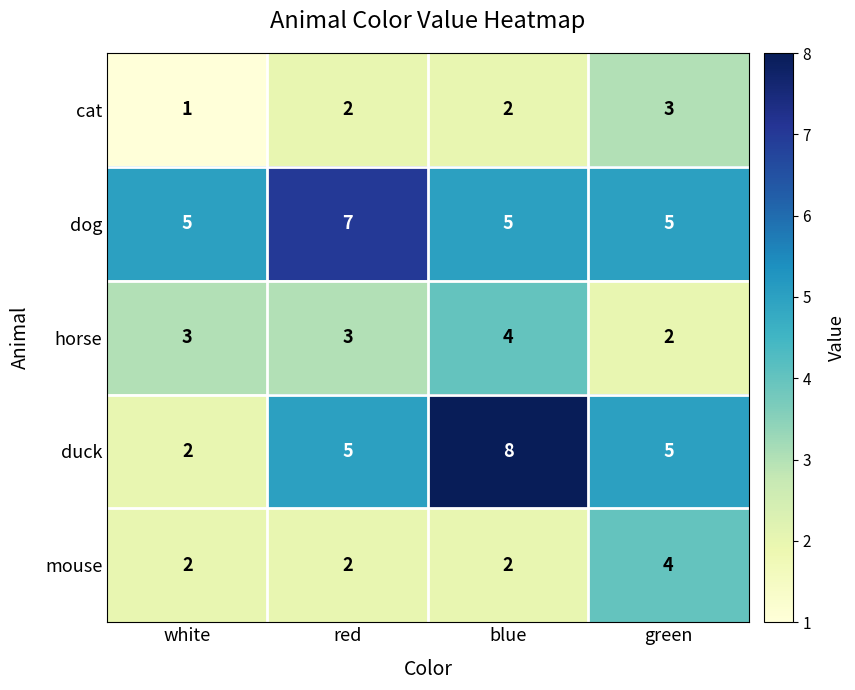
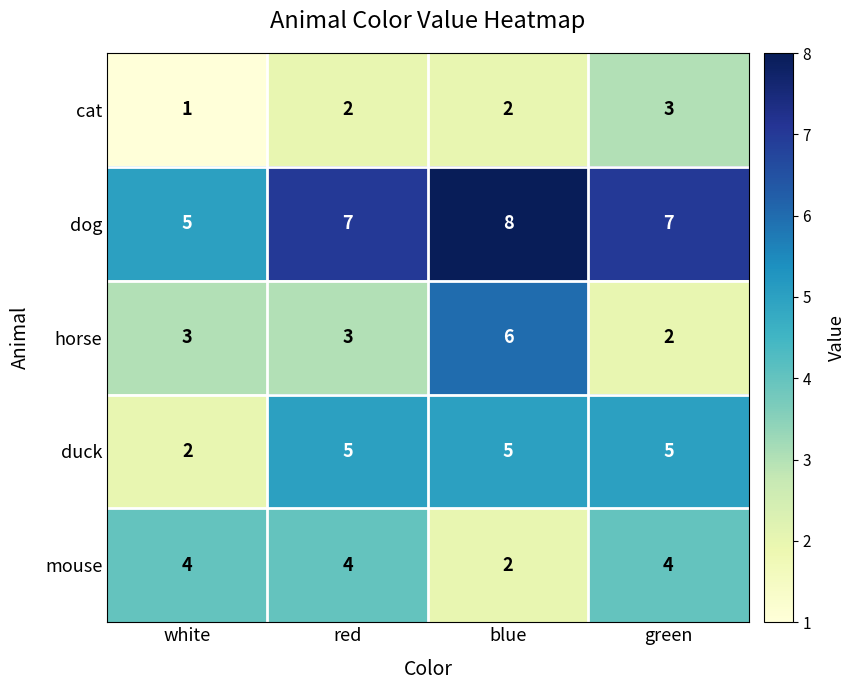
dog, blue: 5 -> 8
dog, green: 5 -> 7
horse, blue: 4 -> 6
duck, blue: 8 -> 5
mouse, white: 2 -> 4
mouse, red: 2 -> 4
